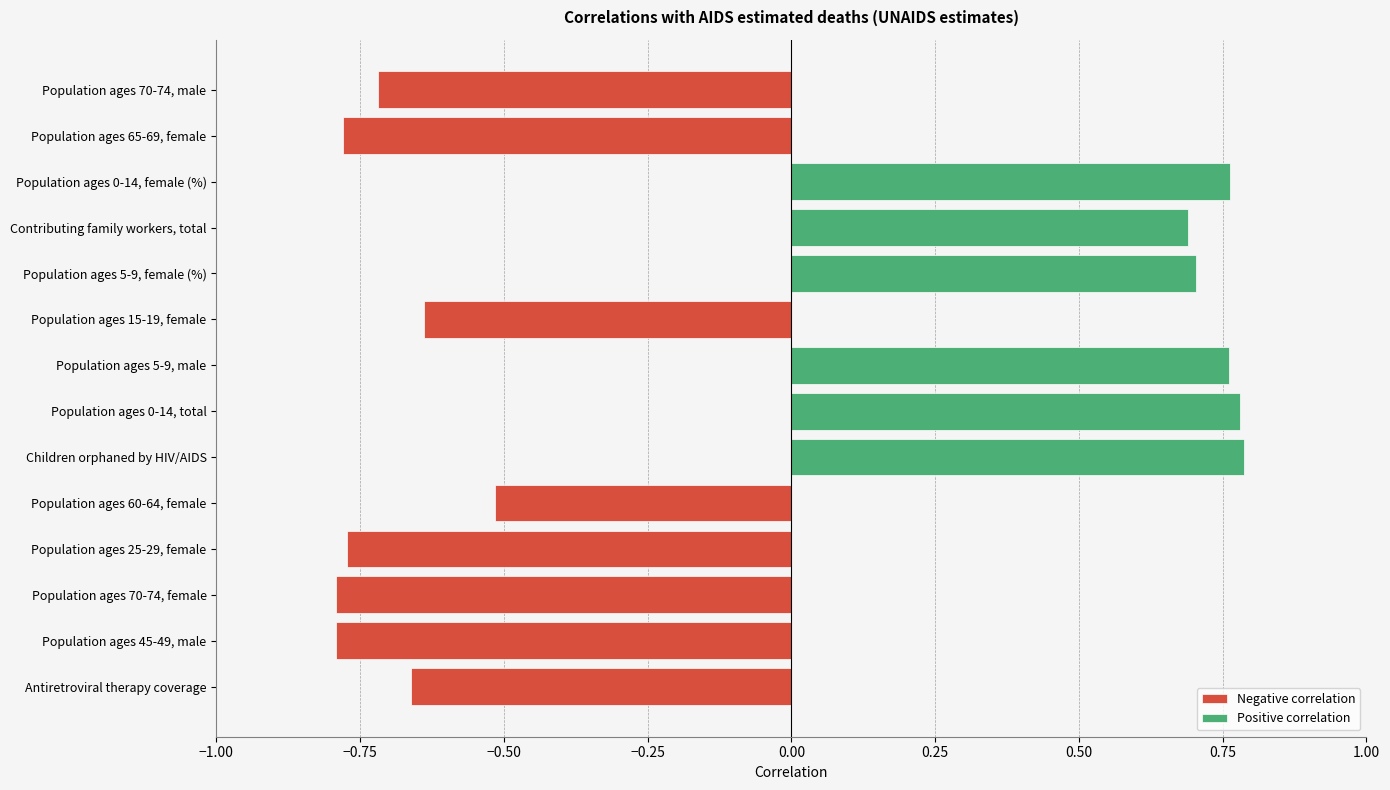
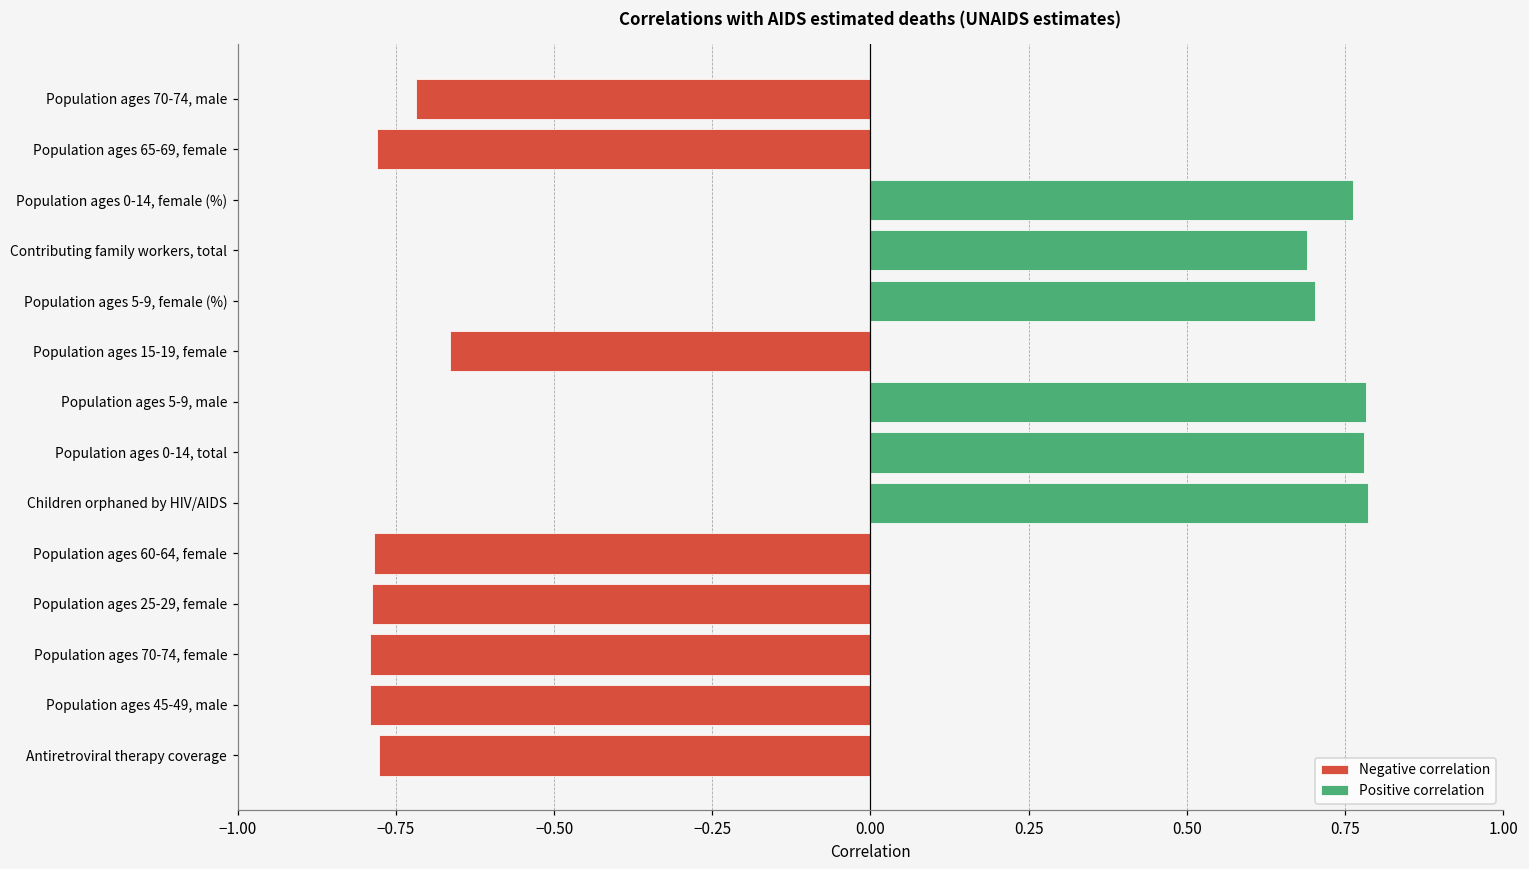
Population ages 15-19, female: -0.64 -> -0.66
Population ages 5-9, male: 0.76 -> 0.78
Population ages 60-64, female: -0.52 -> -0.78
Population ages 25-29, female: -0.77 -> -0.79
Antiretroviral therapy coverage: -0.66 -> -0.78
